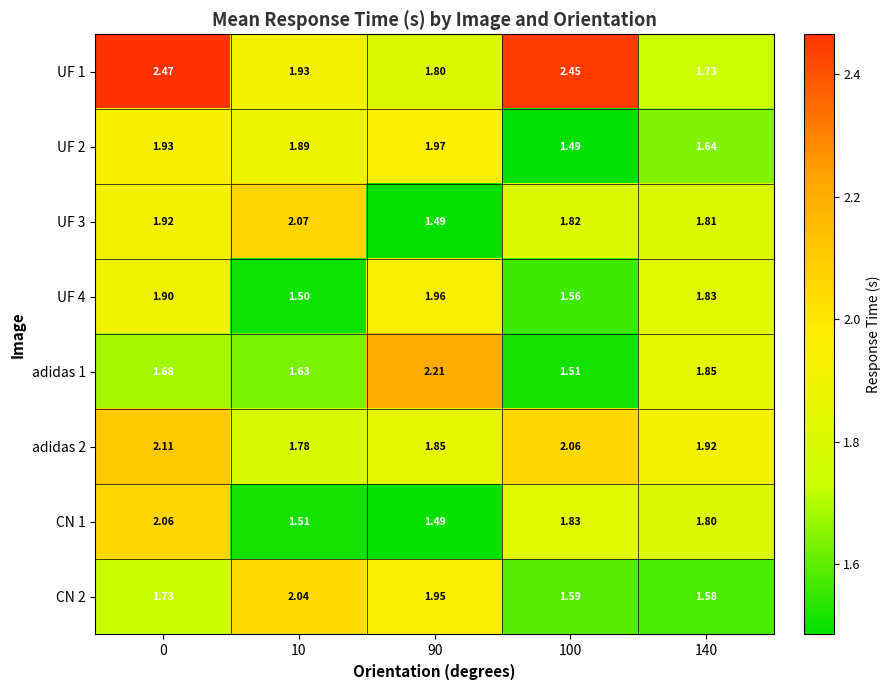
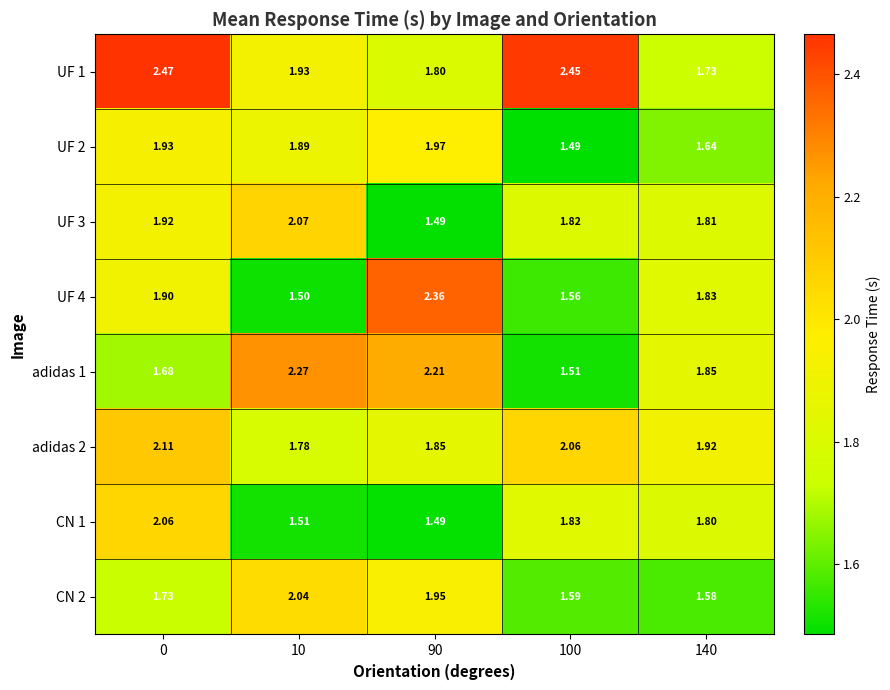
UF 4, 90: 1.96 -> 2.36
adidas 1, 10: 1.63 -> 2.27
